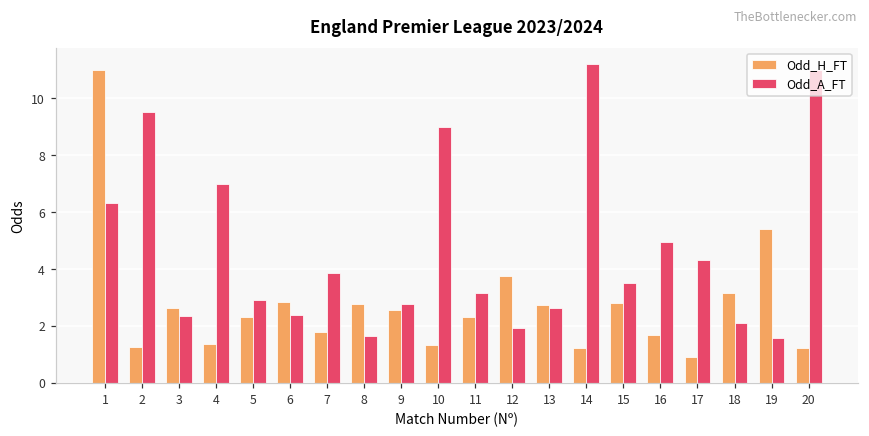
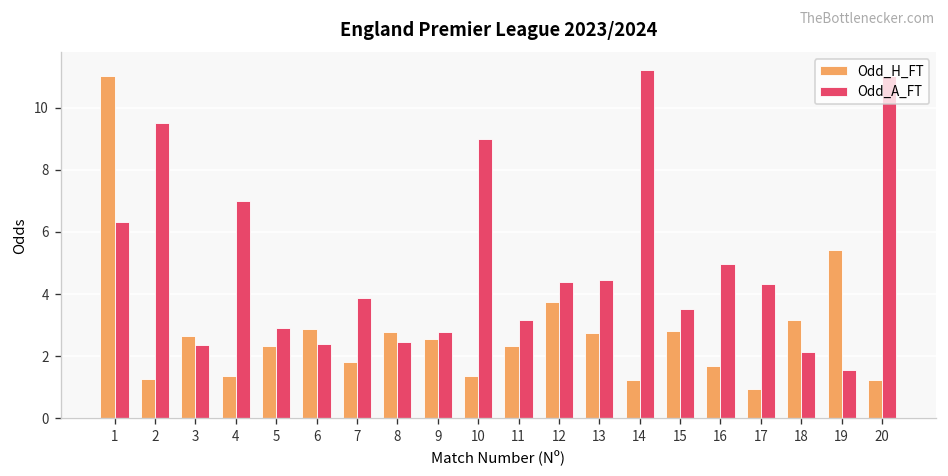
Odd_A_FT, 8: 1.6 -> 2.5
Odd_A_FT, 12: 1.9 -> 4.4
Odd_A_FT, 13: 2.6 -> 4.4
